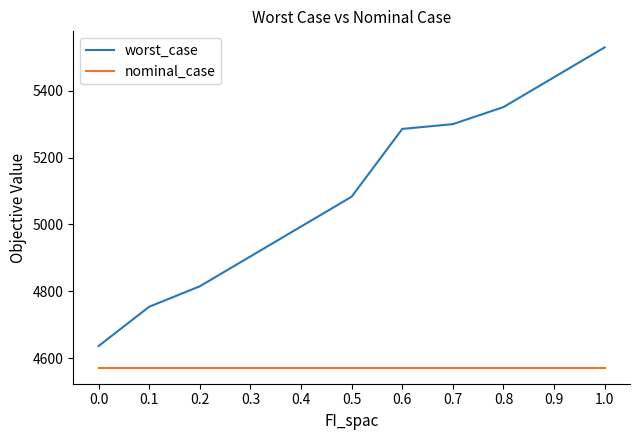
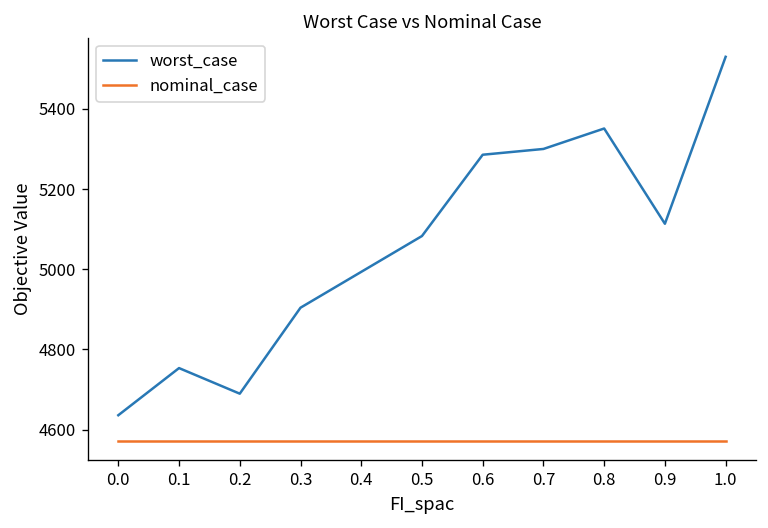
worst_case, 0.2: 4810 -> 4690
worst_case, 0.9: 5440 -> 5110
